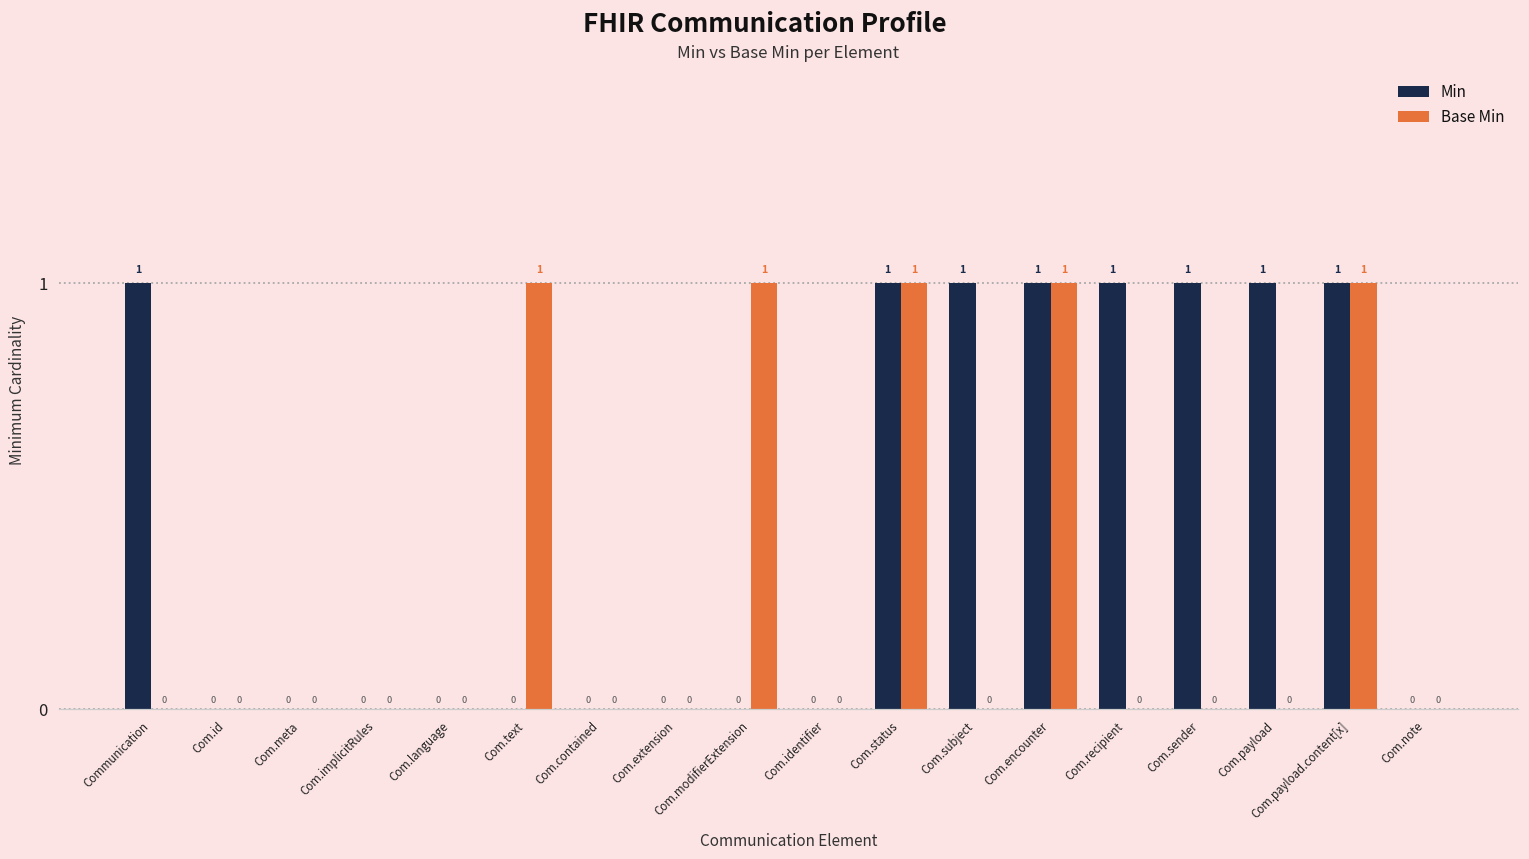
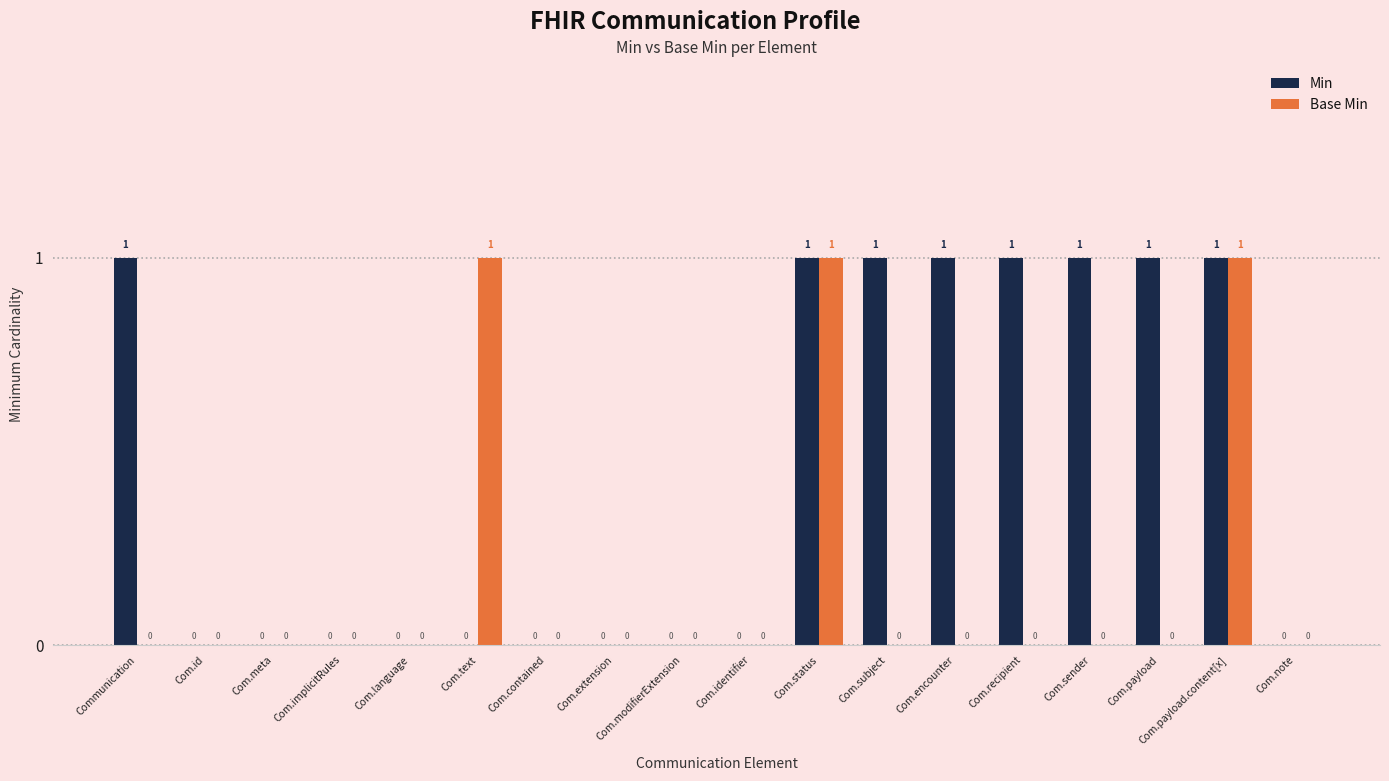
Base Min, Com.modifierExtension: 1 -> 0
Base Min, Com.encounter: 1 -> 0
